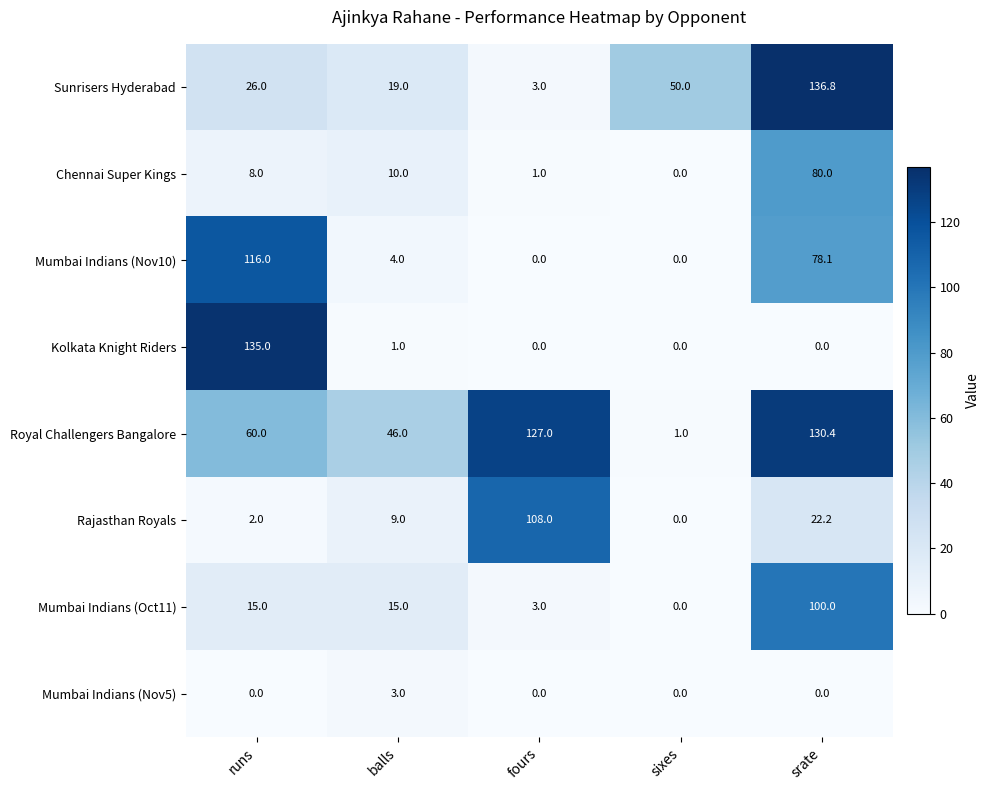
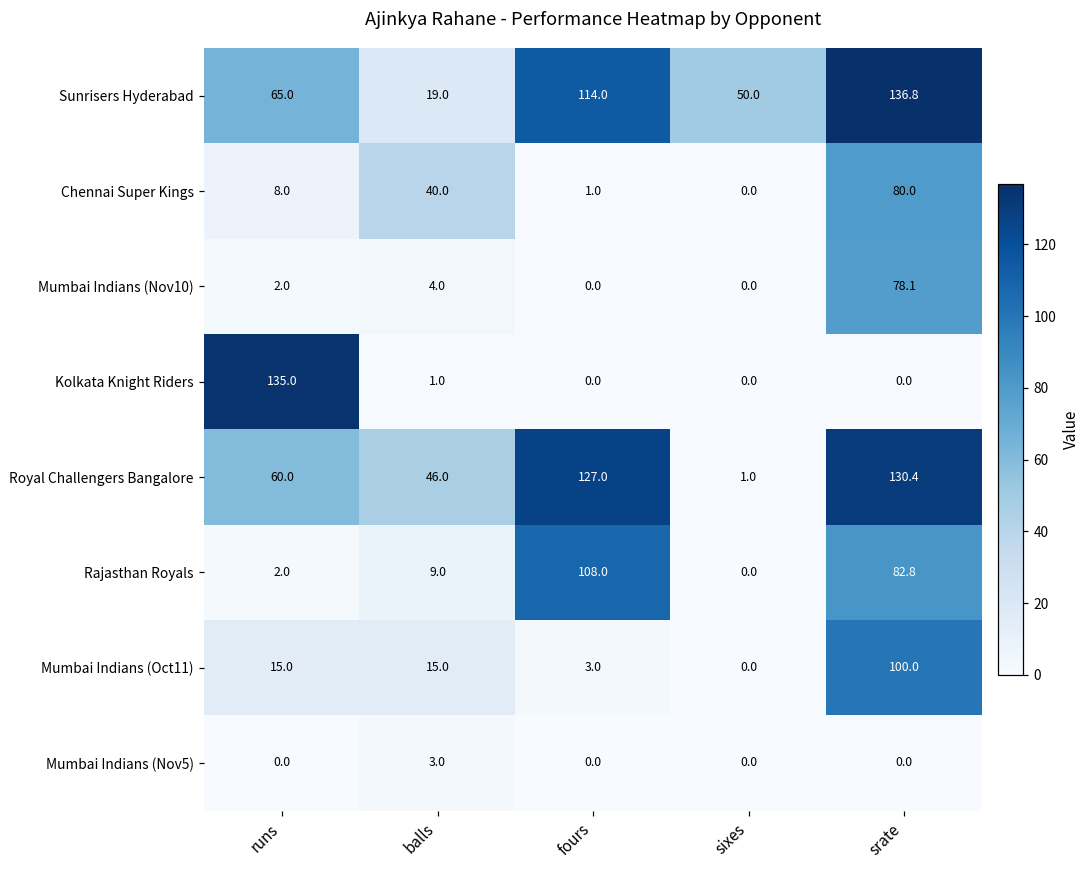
Sunrisers Hyderabad, runs: 26.0 -> 65.0
Sunrisers Hyderabad, fours: 3.0 -> 114.0
Chennai Super Kings, balls: 10.0 -> 40.0
Mumbai Indians (Nov10), runs: 116.0 -> 2.0
Rajasthan Royals, srate: 22.2 -> 82.8
